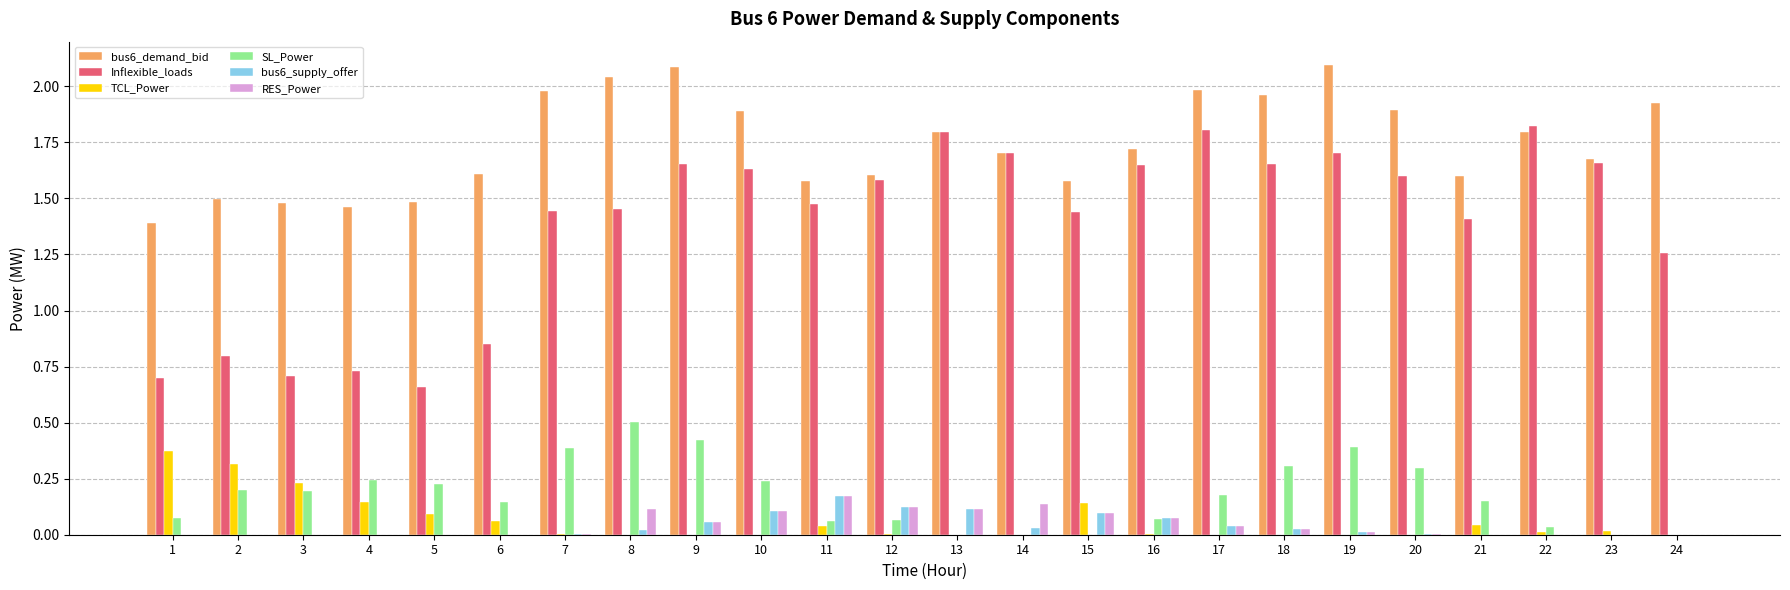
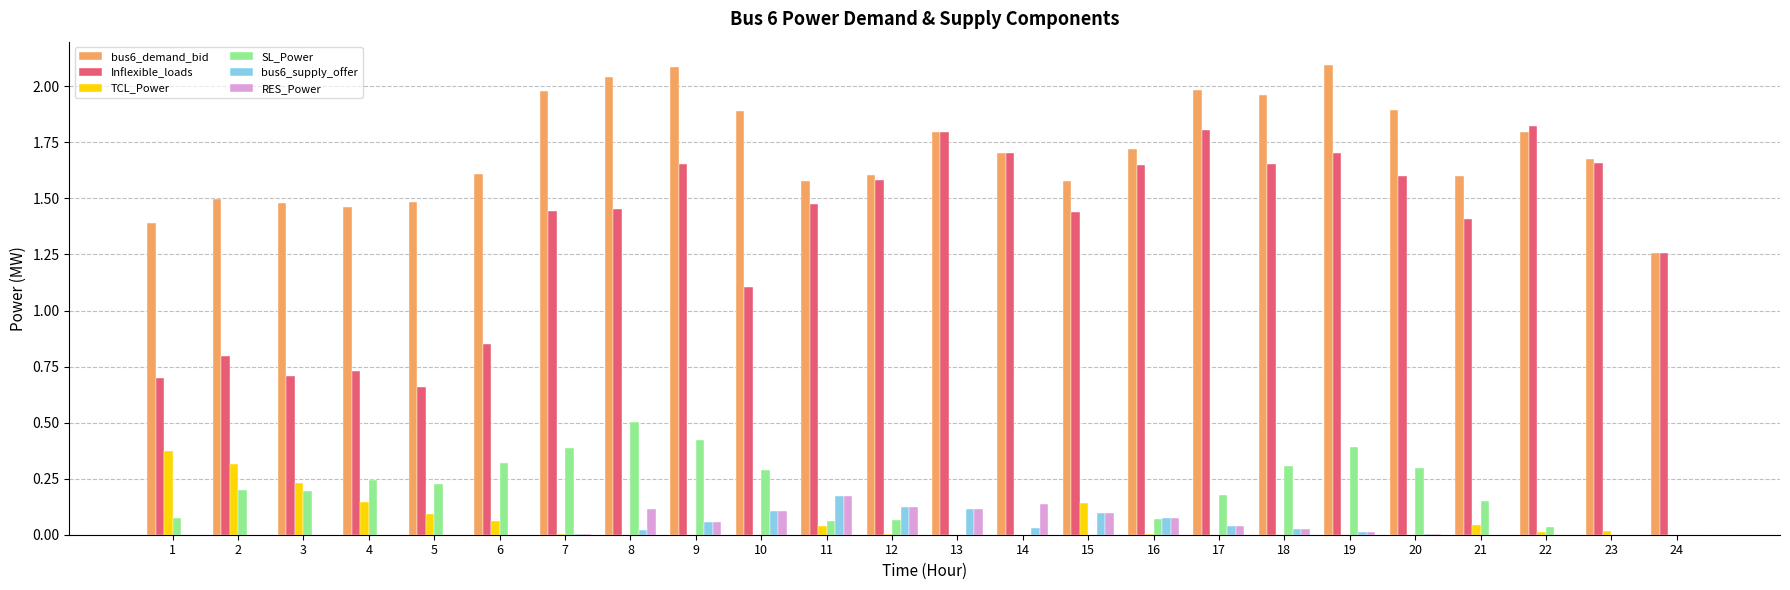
SL_Power, 6: 0.14 -> 0.32
Inflexible_loads, 10: 1.63 -> 1.10
SL_Power, 10: 0.24 -> 0.29
bus6_demand_bid, 24: 1.92 -> 1.26
